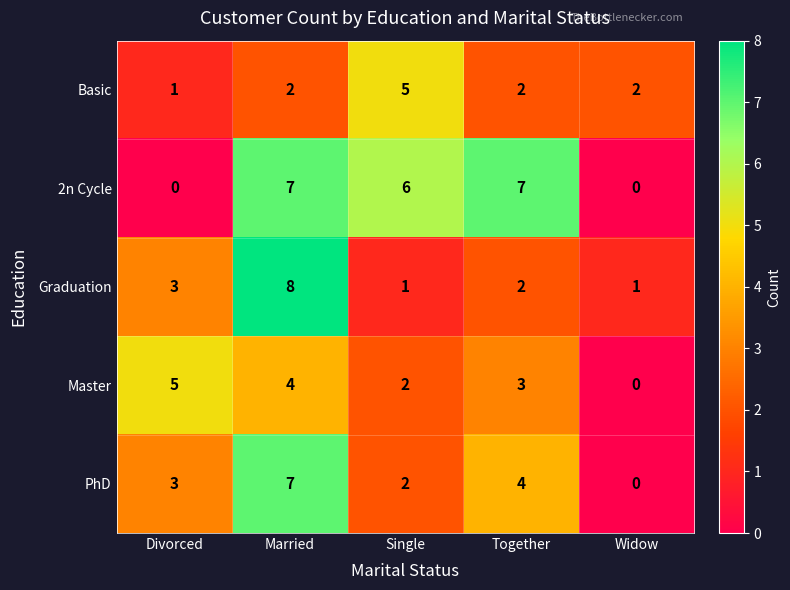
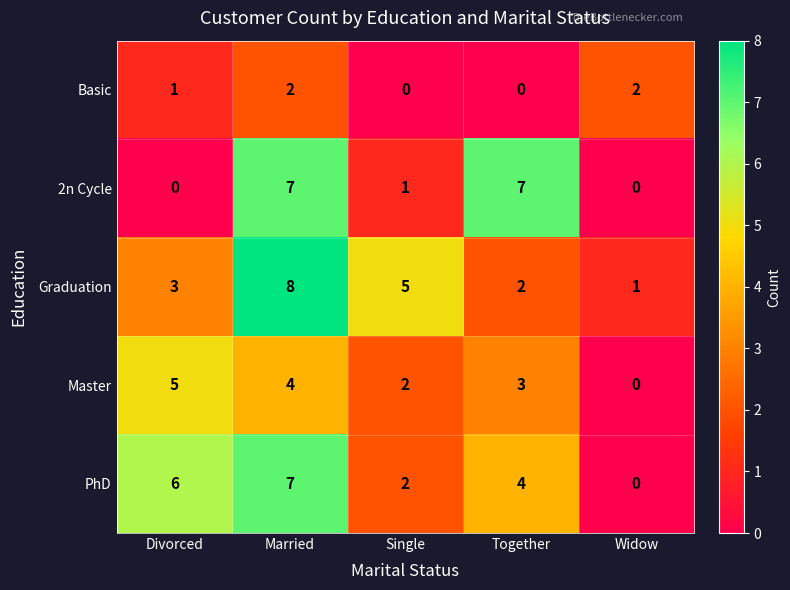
Basic, Single: 5 -> 0
Basic, Together: 2 -> 0
2n Cycle, Single: 6 -> 1
Graduation, Single: 1 -> 5
PhD, Divorced: 3 -> 6
